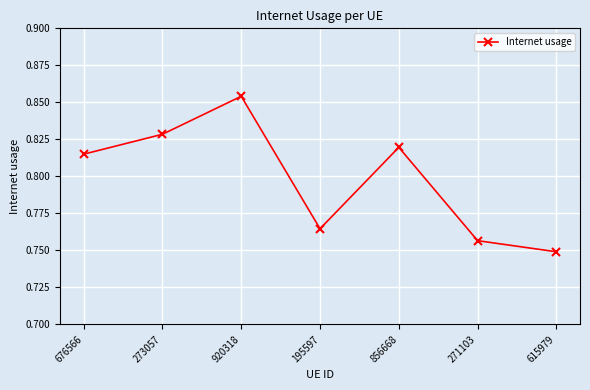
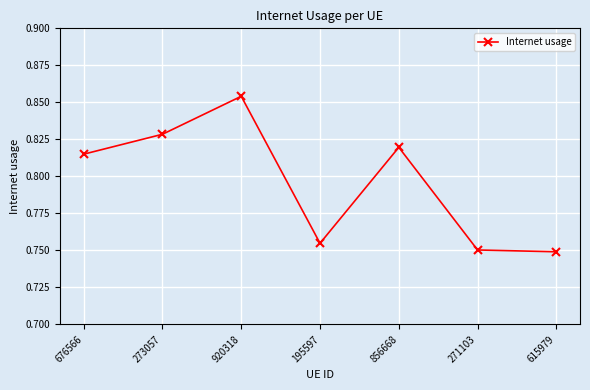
195597: 0.765 -> 0.755
271103: 0.757 -> 0.750
